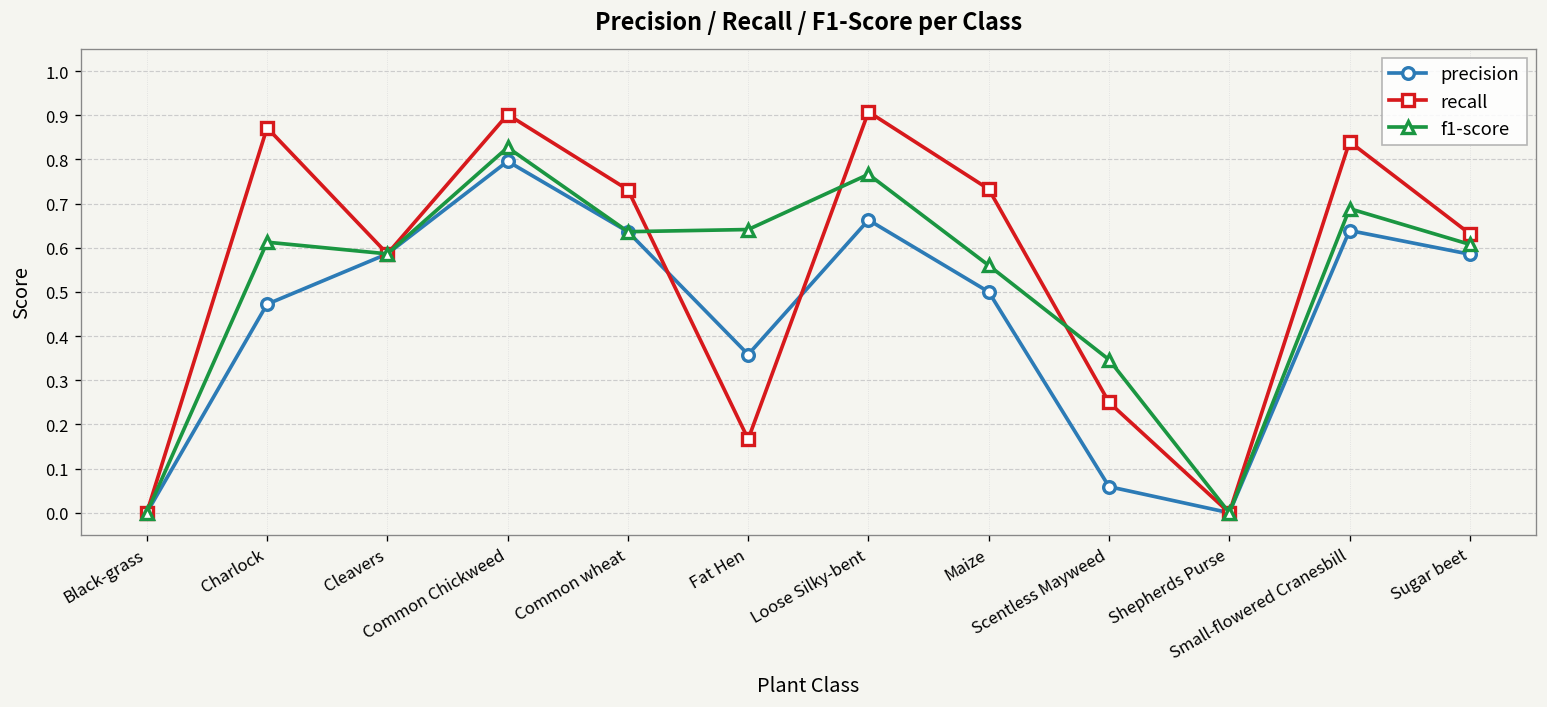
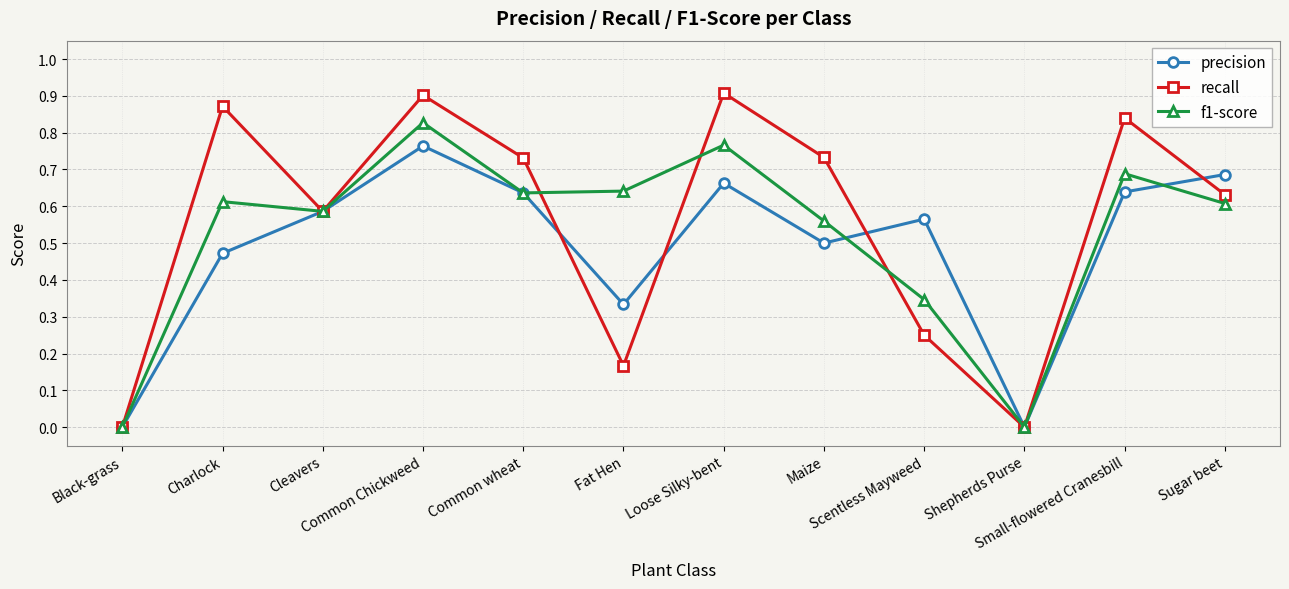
precision, Common Chickweed: 0.80 -> 0.76
precision, Fat Hen: 0.36 -> 0.33
precision, Scentless Mayweed: 0.06 -> 0.57
precision, Sugar beet: 0.59 -> 0.69
